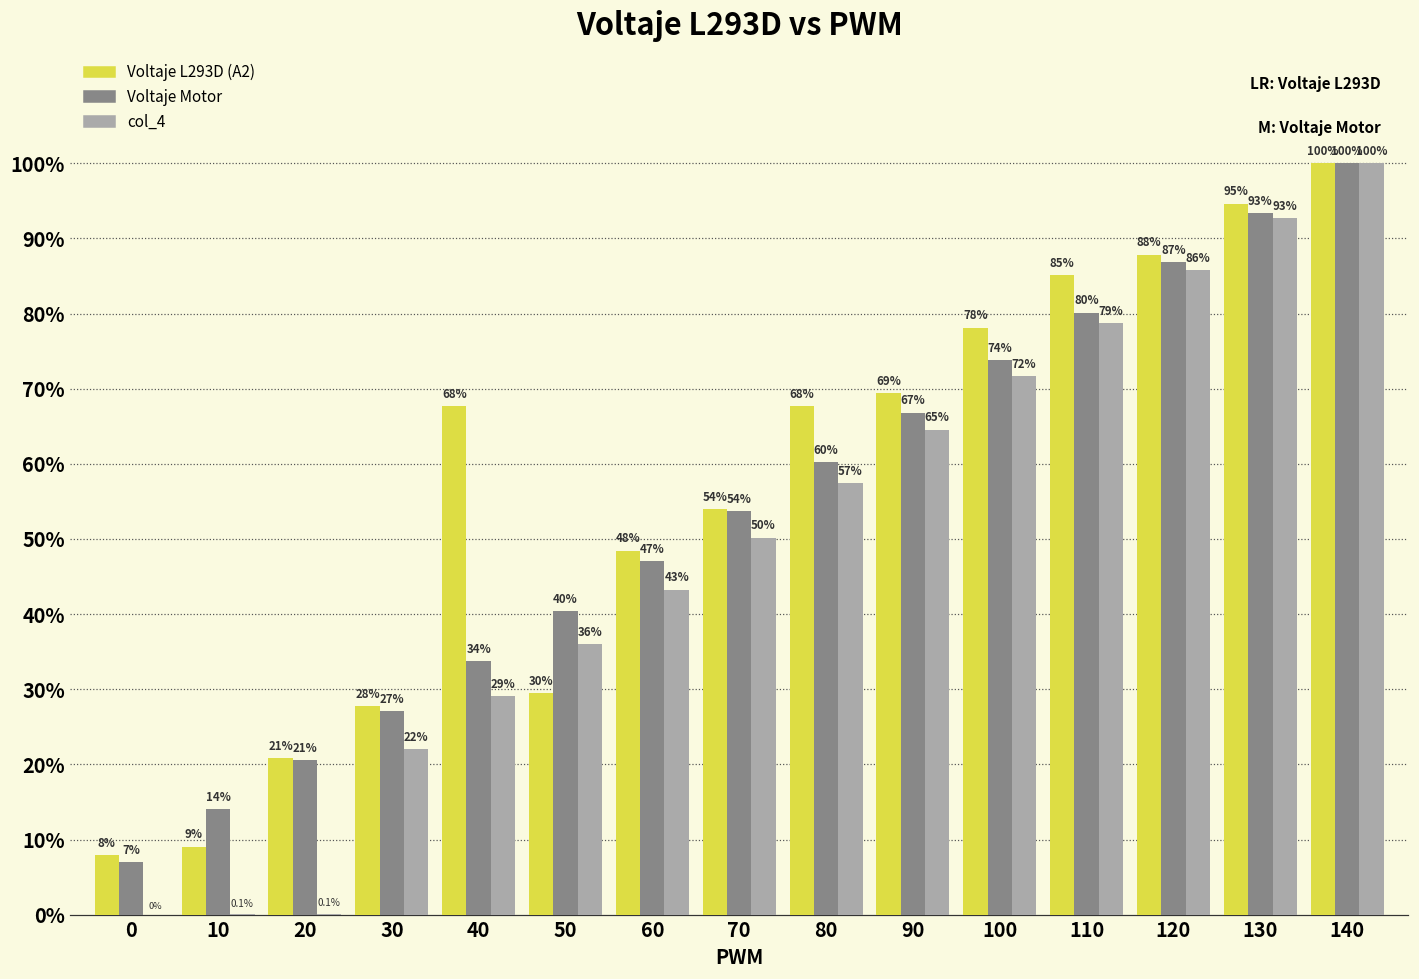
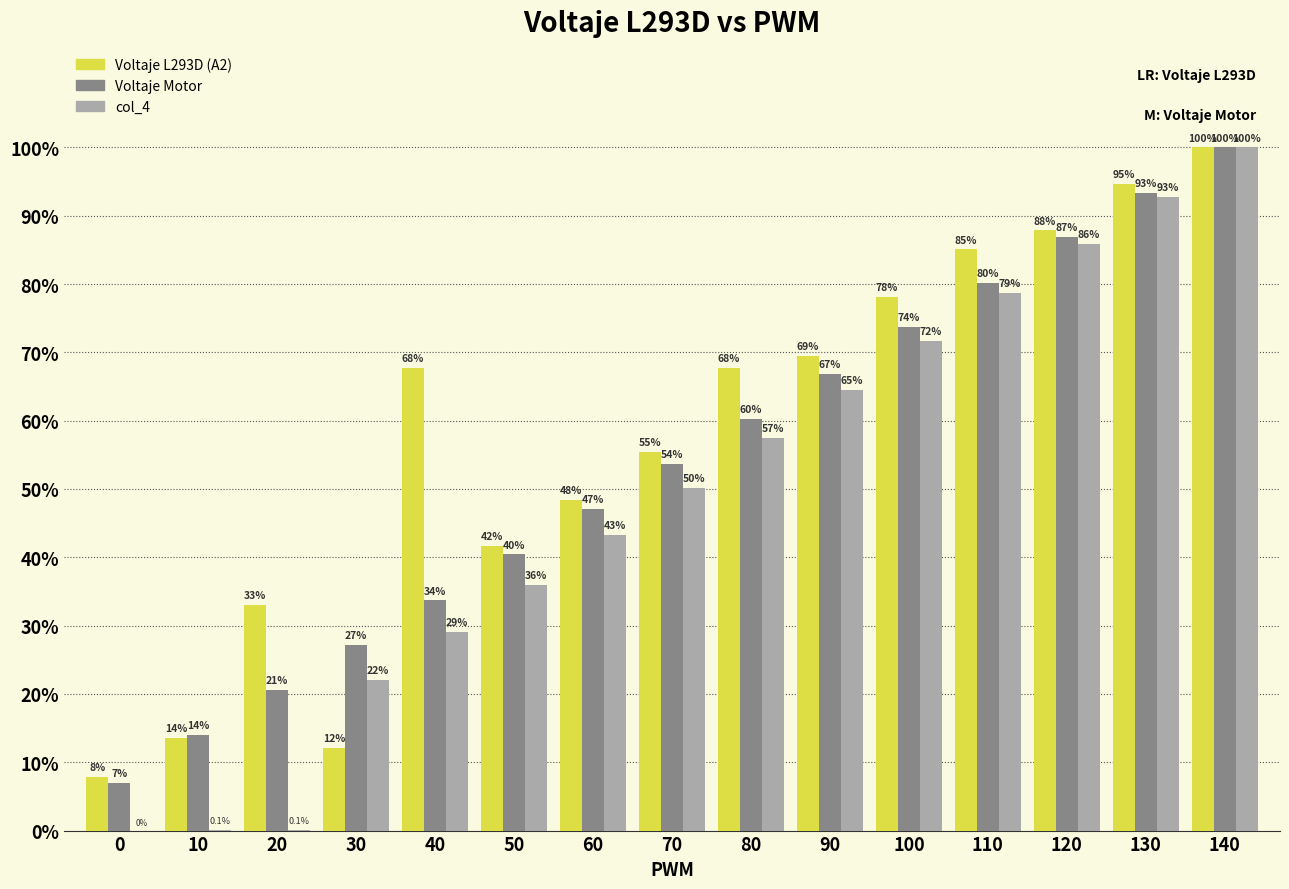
Voltaje L293D (A2), 10: 9% -> 14%
Voltaje L293D (A2), 20: 21% -> 33%
Voltaje L293D (A2), 30: 28% -> 12%
Voltaje L293D (A2), 50: 30% -> 42%
Voltaje L293D (A2), 70: 54% -> 55%
